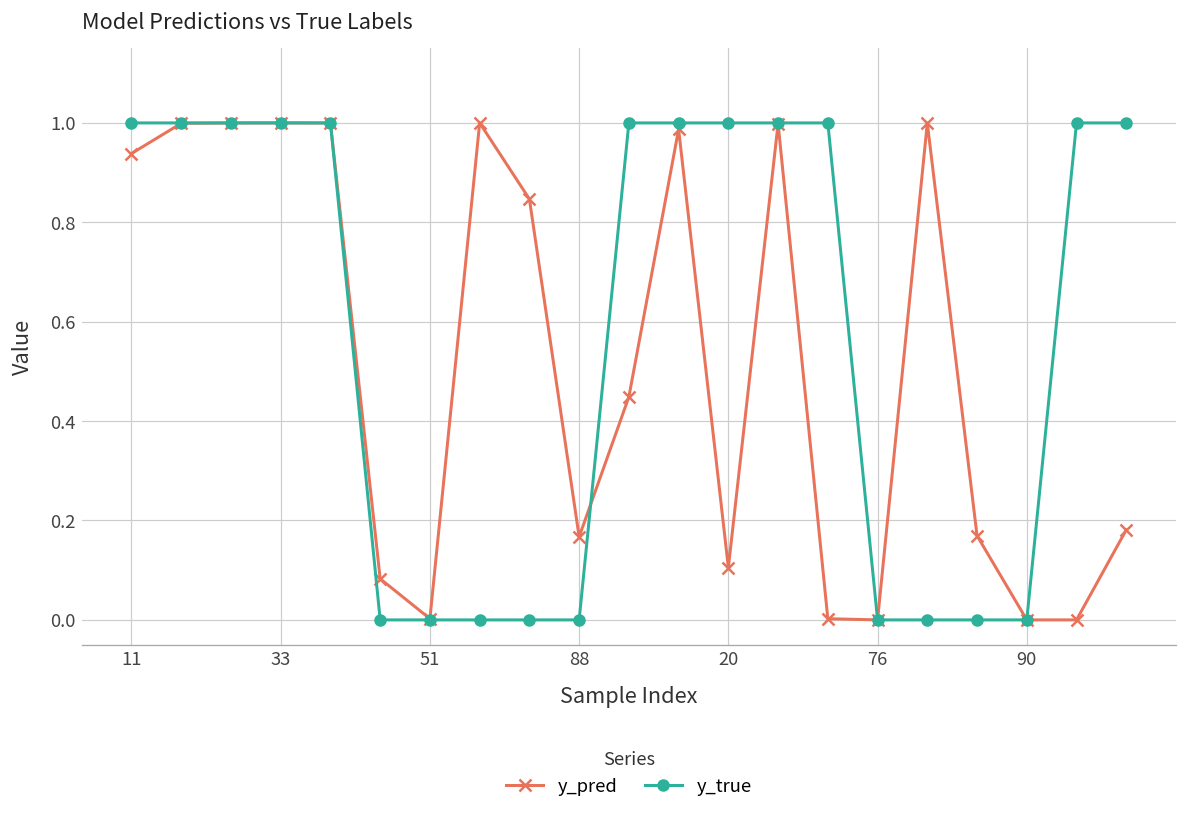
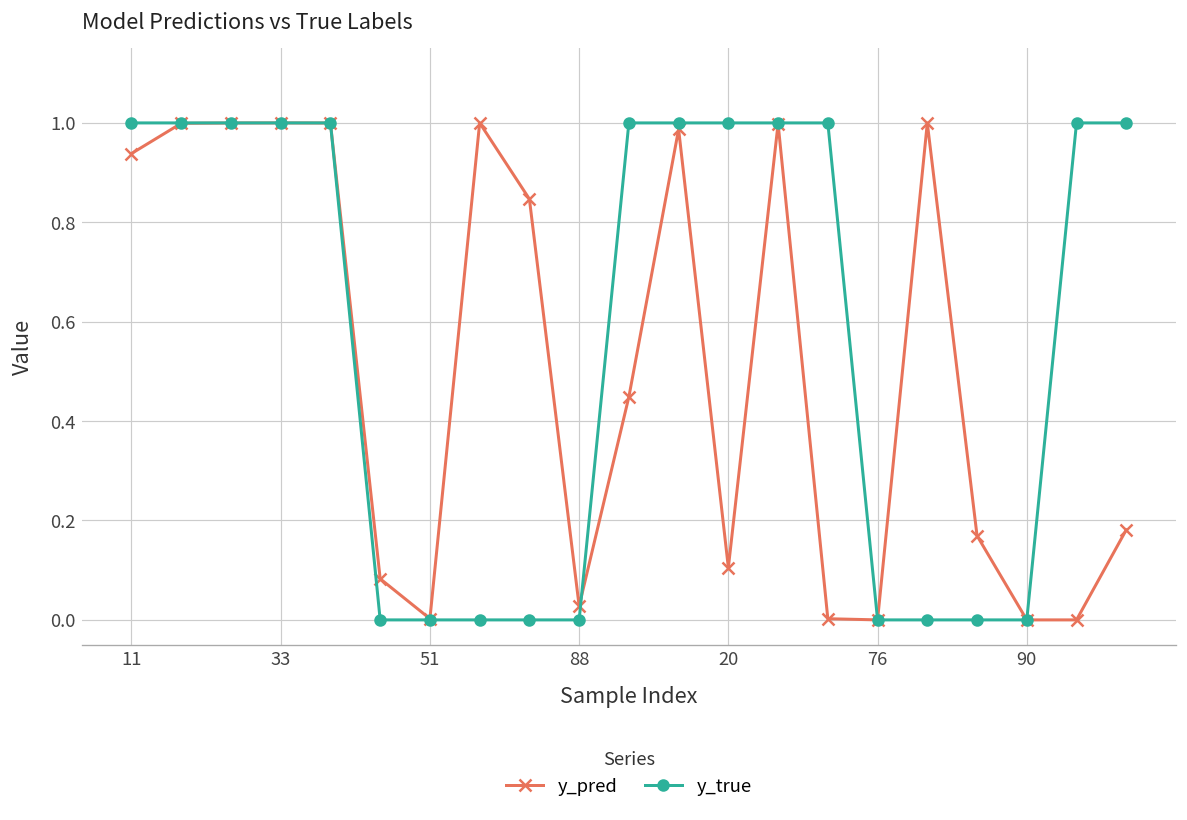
y_pred, 88: 0.17 -> 0.03
